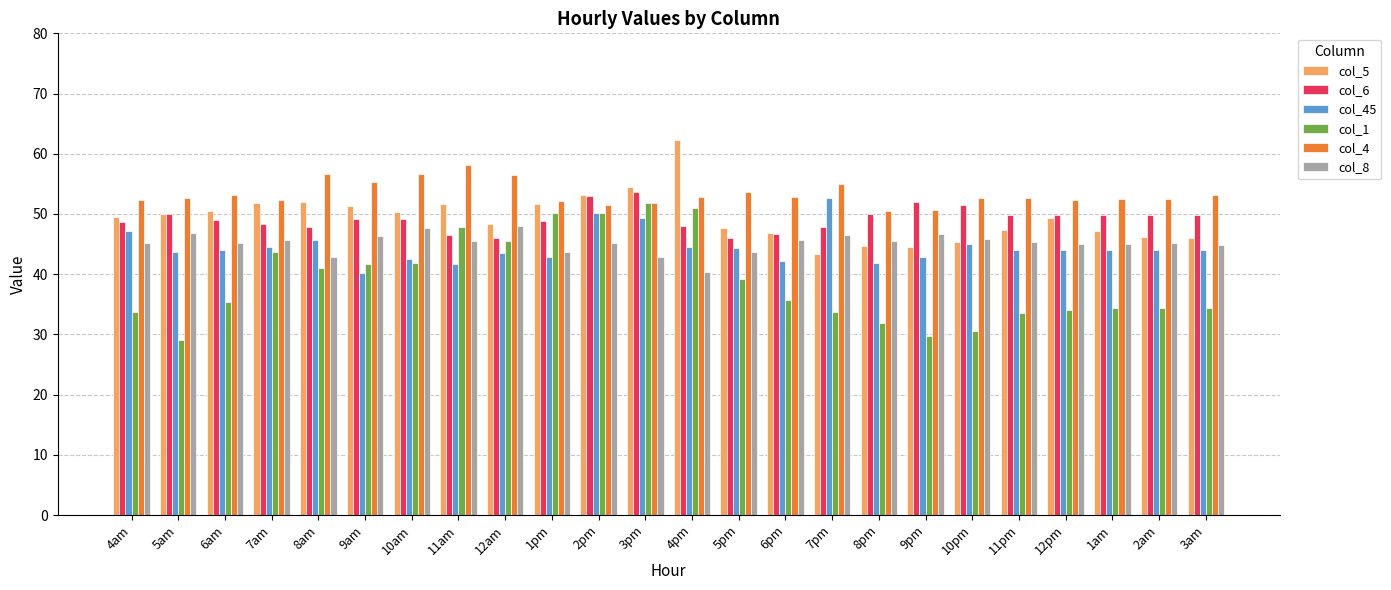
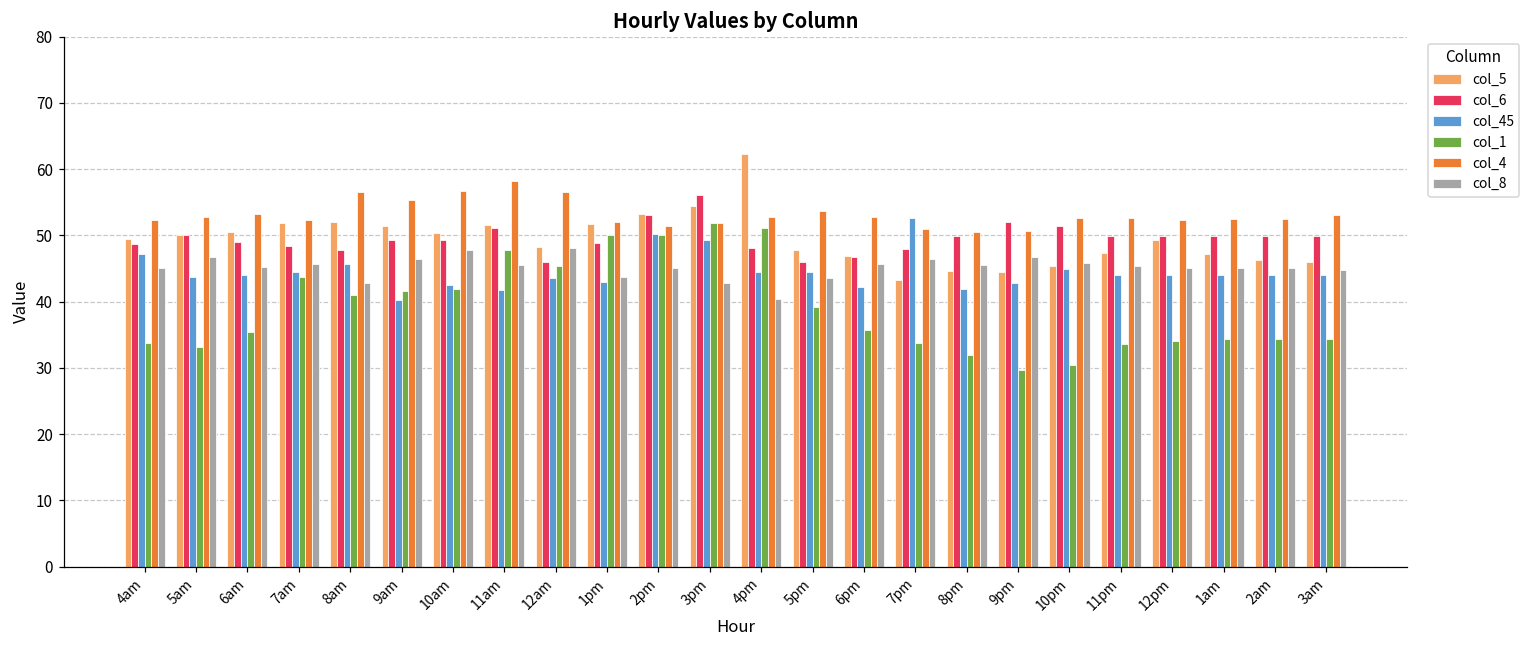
col_1, 5am: 29 -> 33
col_6, 11am: 46 -> 51
col_6, 3pm: 54 -> 56
col_4, 7pm: 55 -> 51
